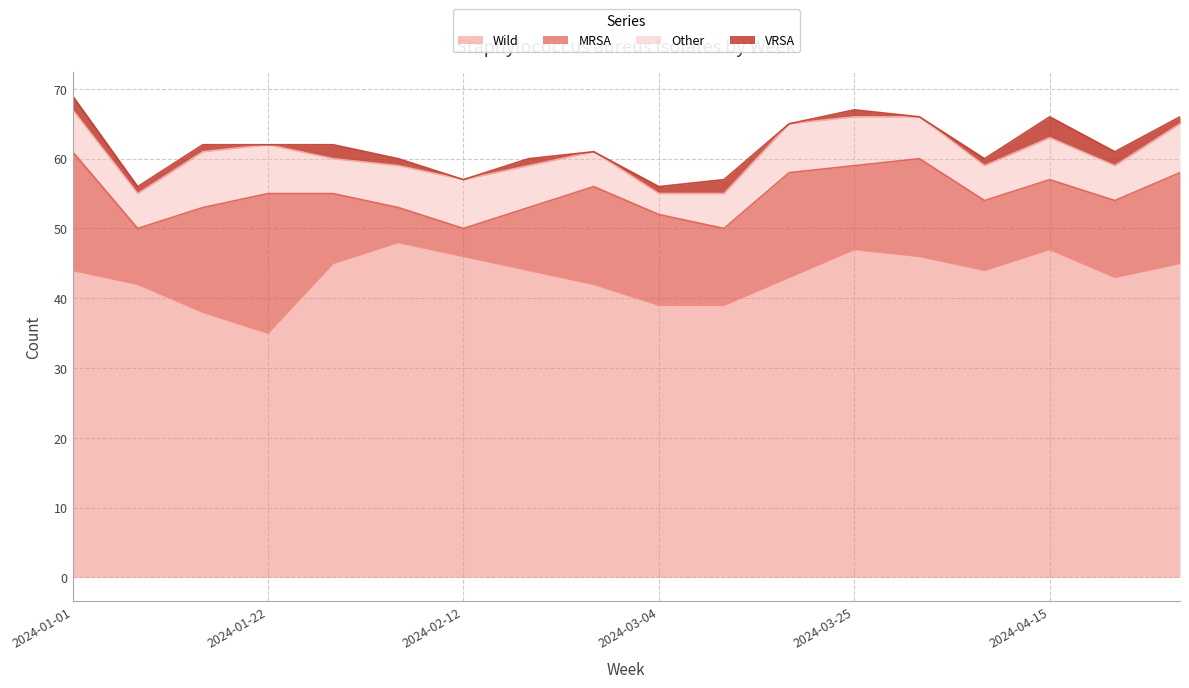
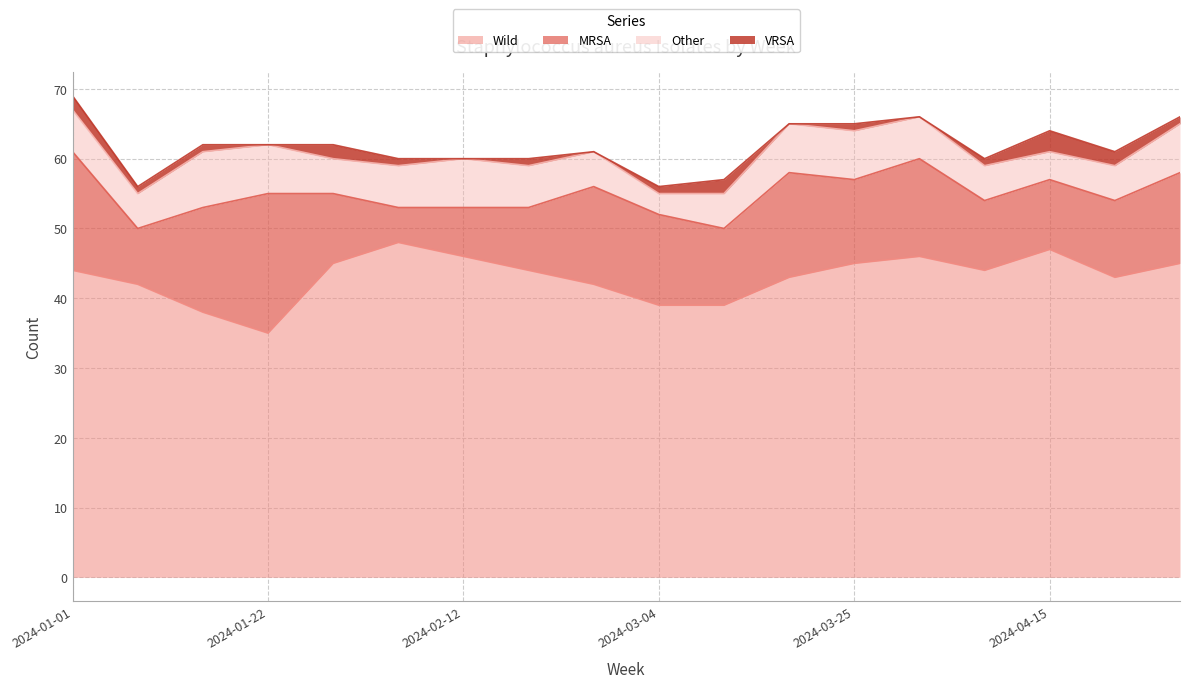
MRSA, 2024-02-12: 4 -> 7
Wild, 2024-03-25: 47 -> 45
Other, 2024-04-15: 6 -> 4
